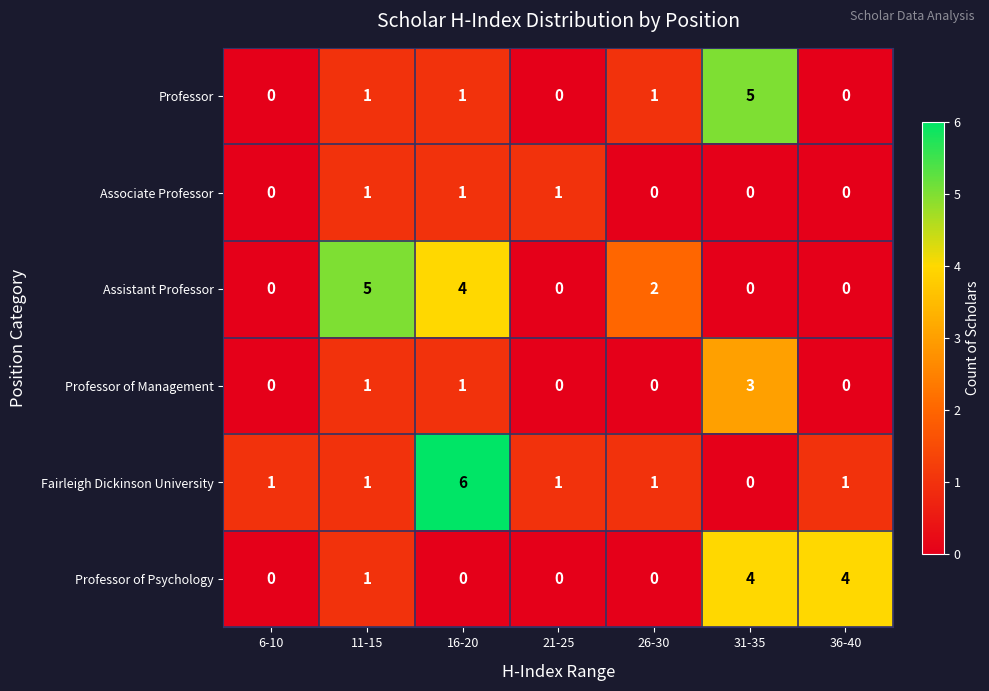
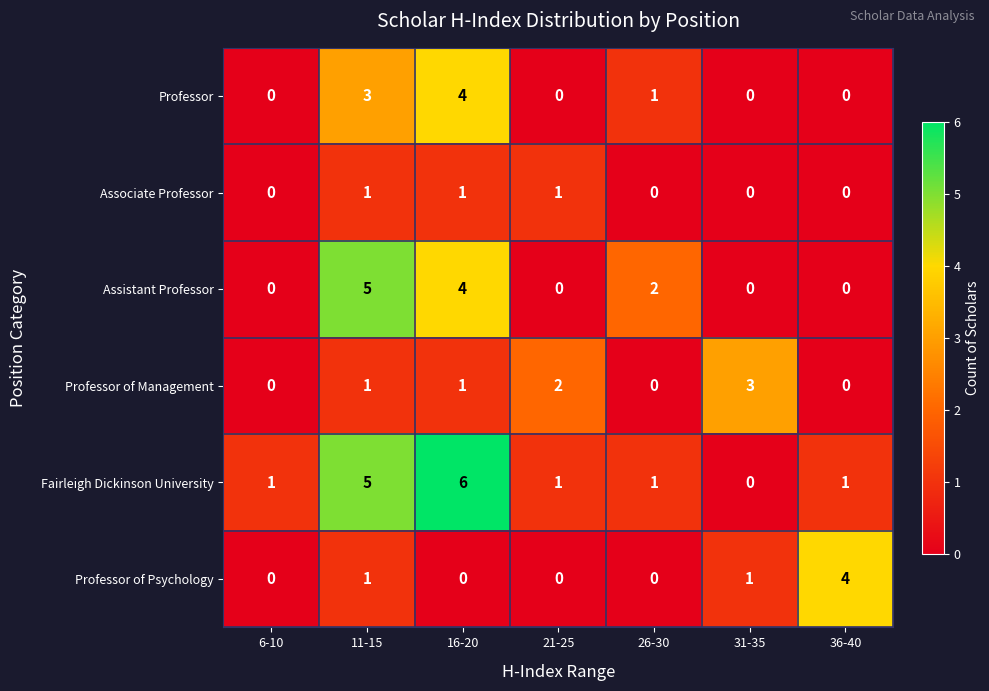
Professor, 11-15: 1 -> 3
Professor, 16-20: 1 -> 4
Professor, 31-35: 5 -> 0
Professor of Management, 21-25: 0 -> 2
Fairleigh Dickinson University, 11-15: 1 -> 5
Professor of Psychology, 31-35: 4 -> 1
